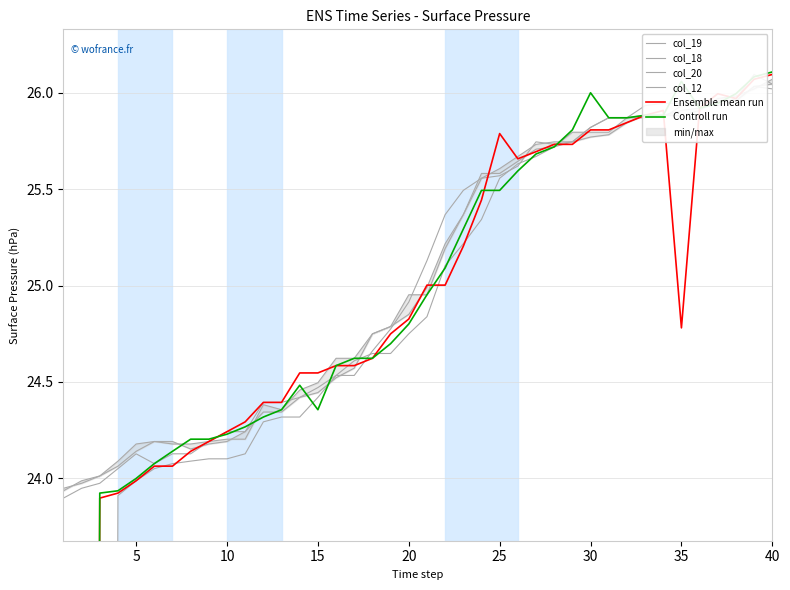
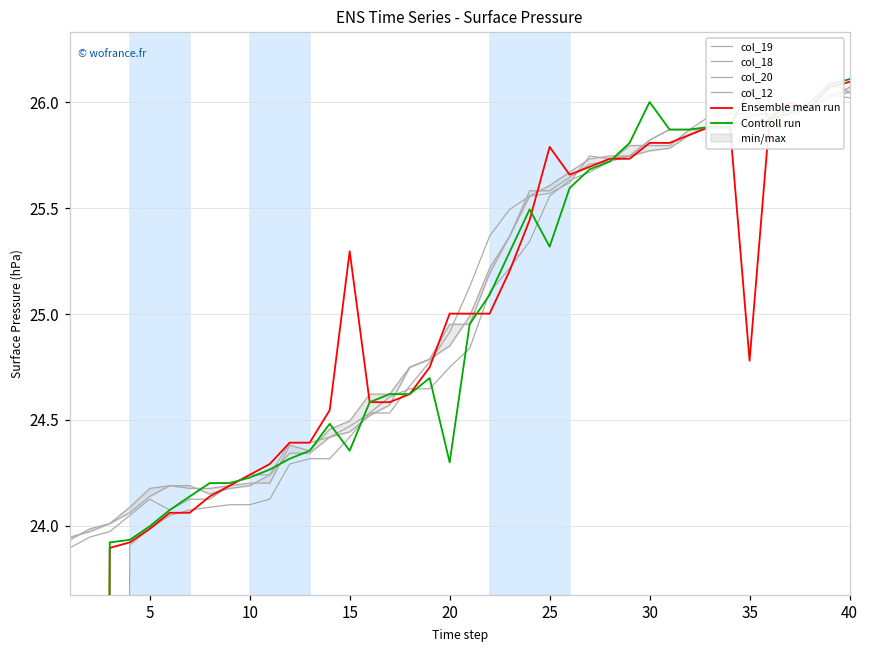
Ensemble mean run, 15: 24.55 -> 25.30
Ensemble mean run, 20: 24.83 -> 25.00
Controll run, 20: 24.8 -> 24.3
Controll run, 25: 25.49 -> 25.32
